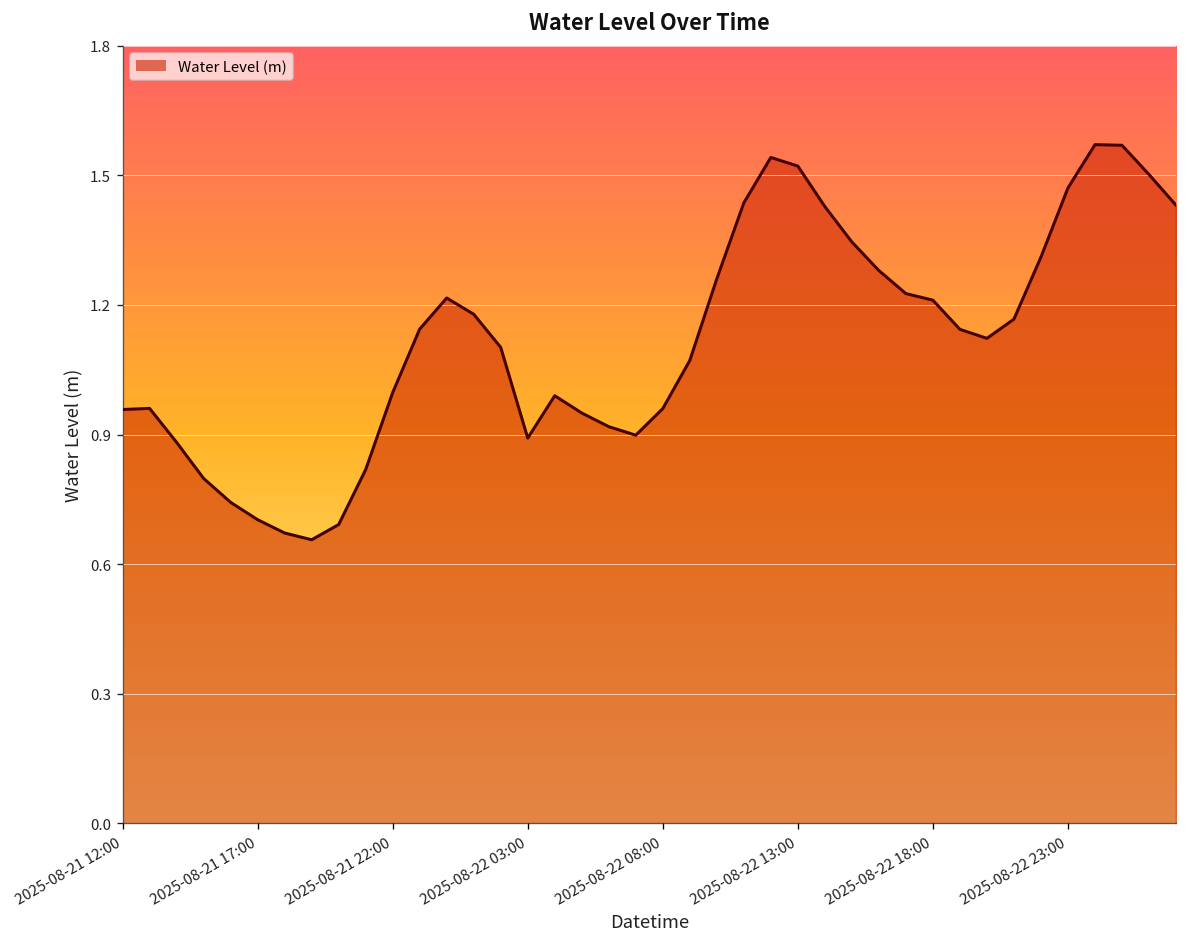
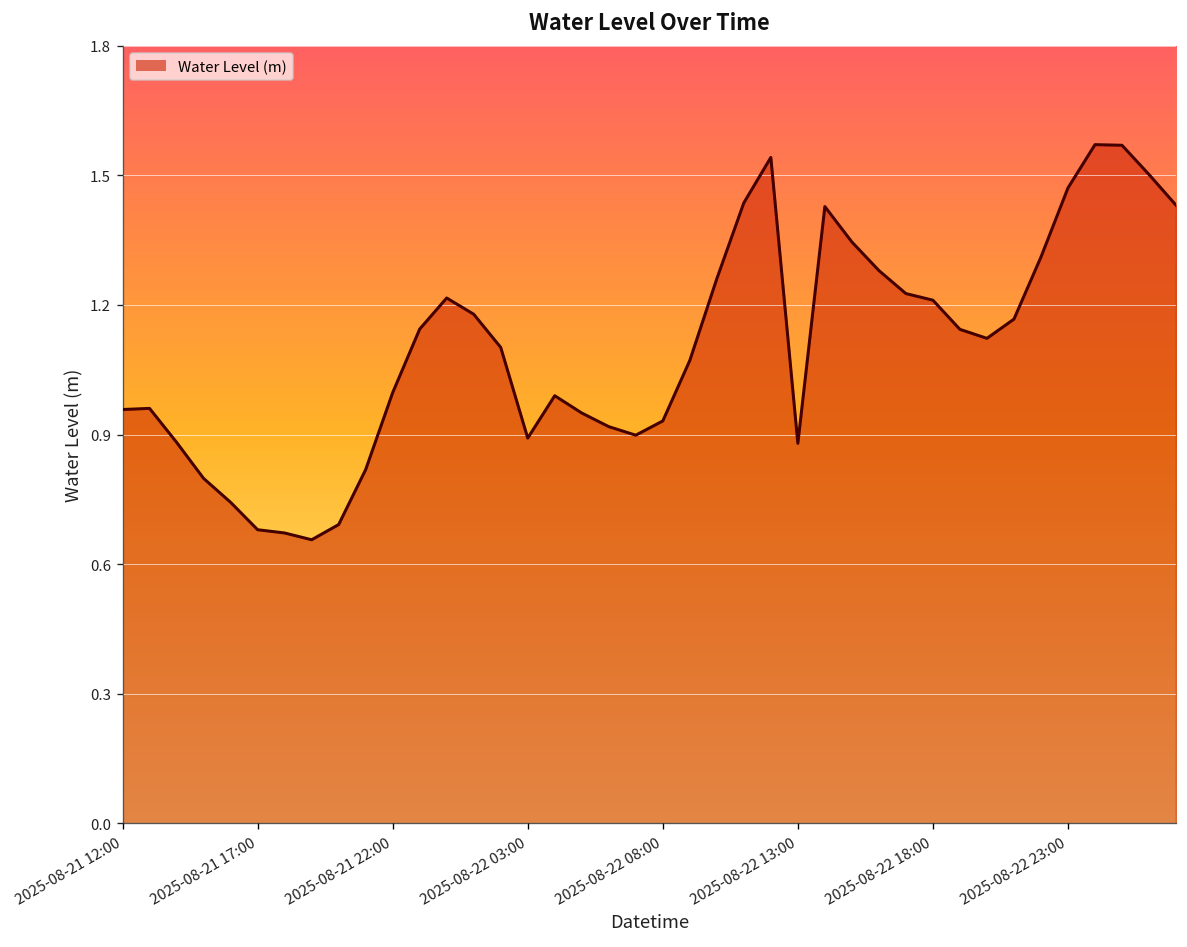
2025-08-21 17:00: 0.70 -> 0.68
2025-08-22 08:00: 0.96 -> 0.93
2025-08-22 13:00: 1.52 -> 0.88
